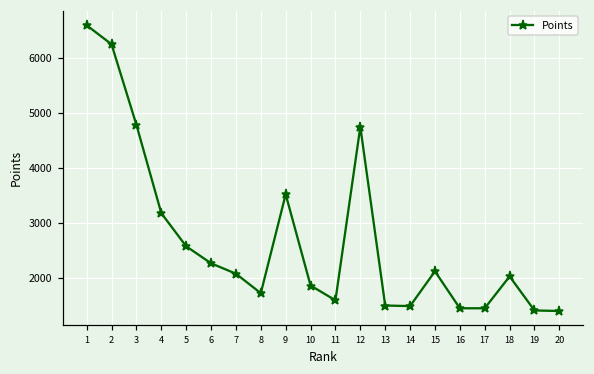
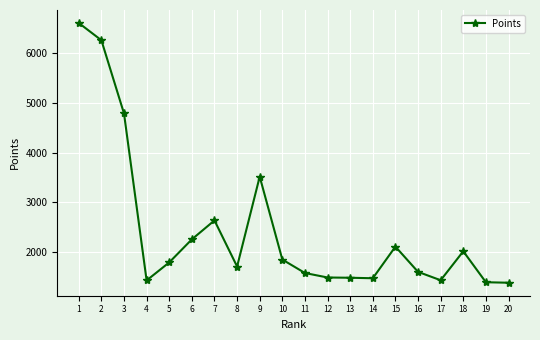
4: 3200 -> 1400
5: 2600 -> 1800
7: 2100 -> 2600
12: 4700 -> 1500
16: 1400 -> 1600
